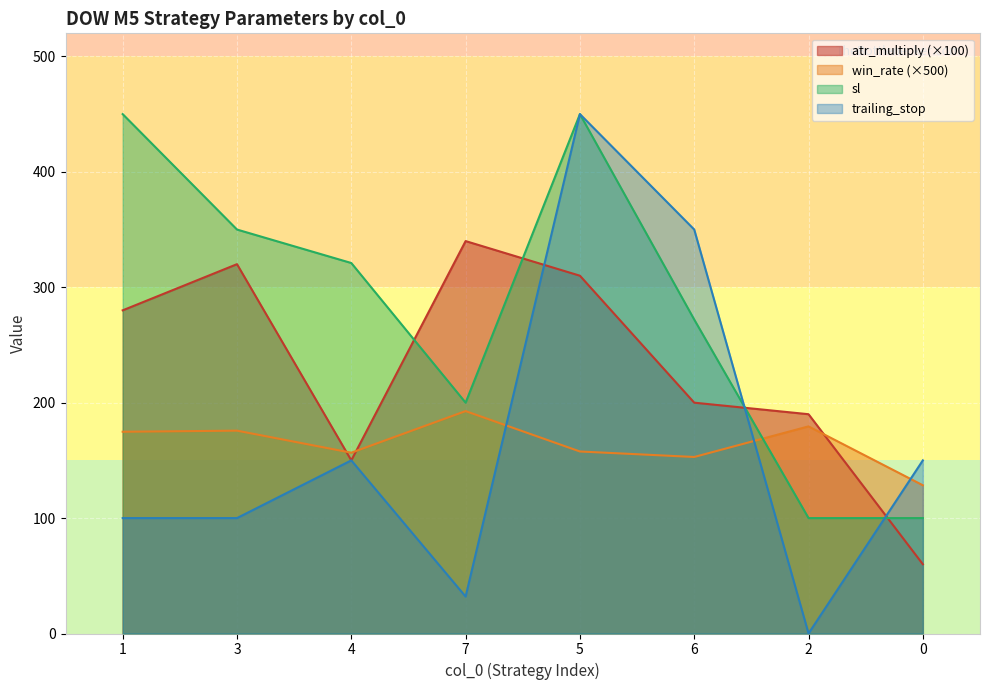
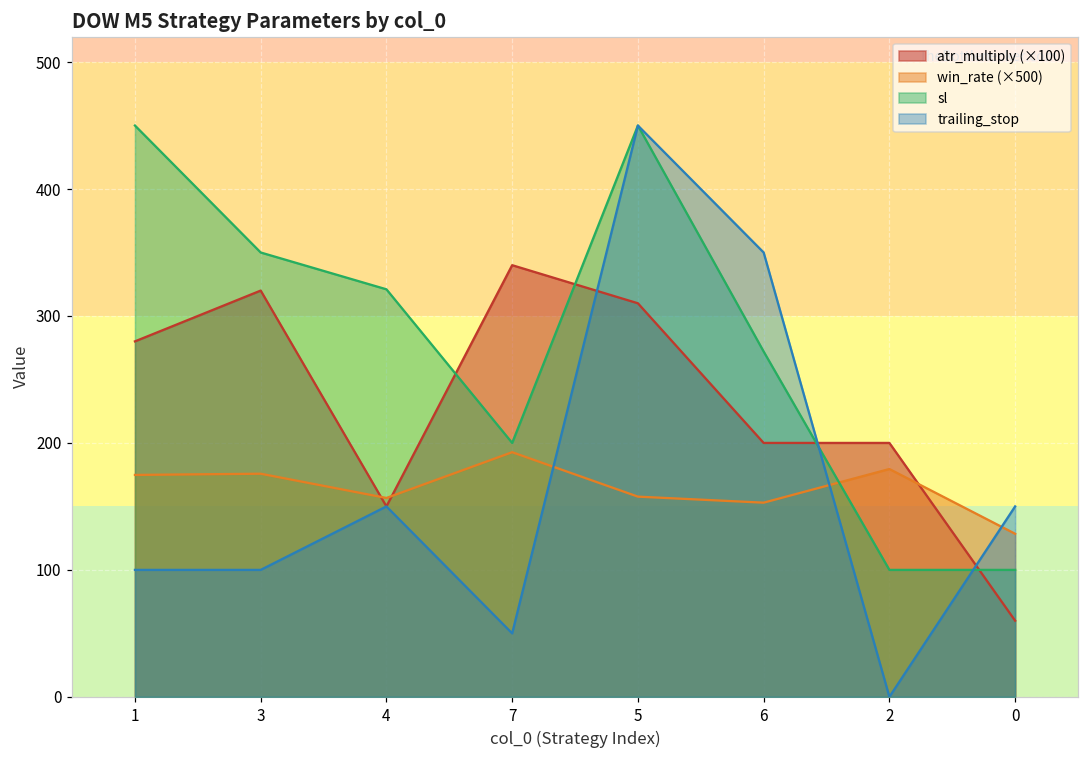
trailing_stop, 7: 32 -> 50
atr_multiply (×100), 2: 190 -> 200
